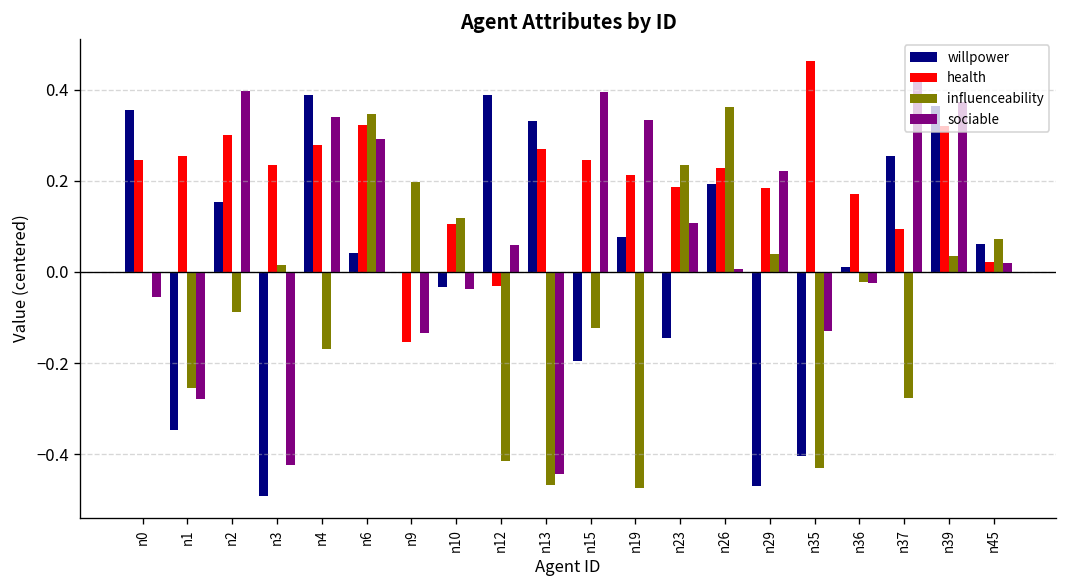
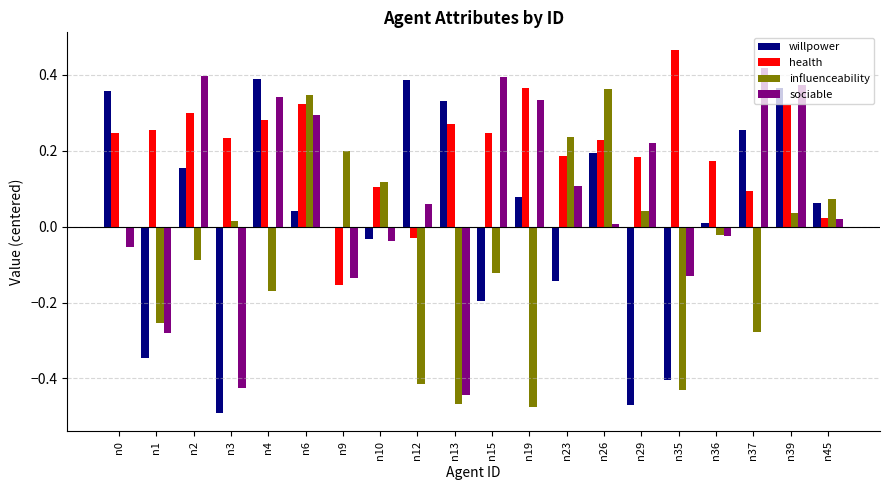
health, n19: 0.21 -> 0.37
